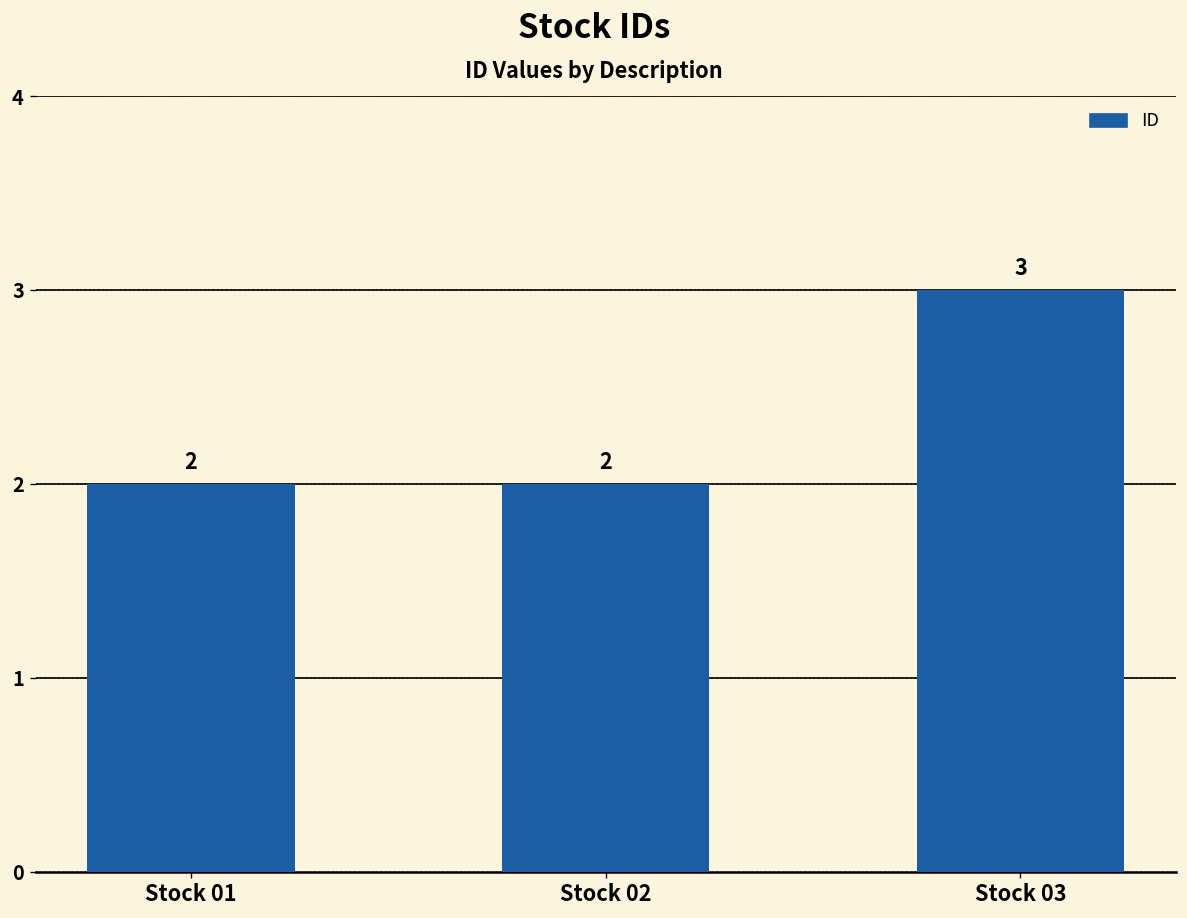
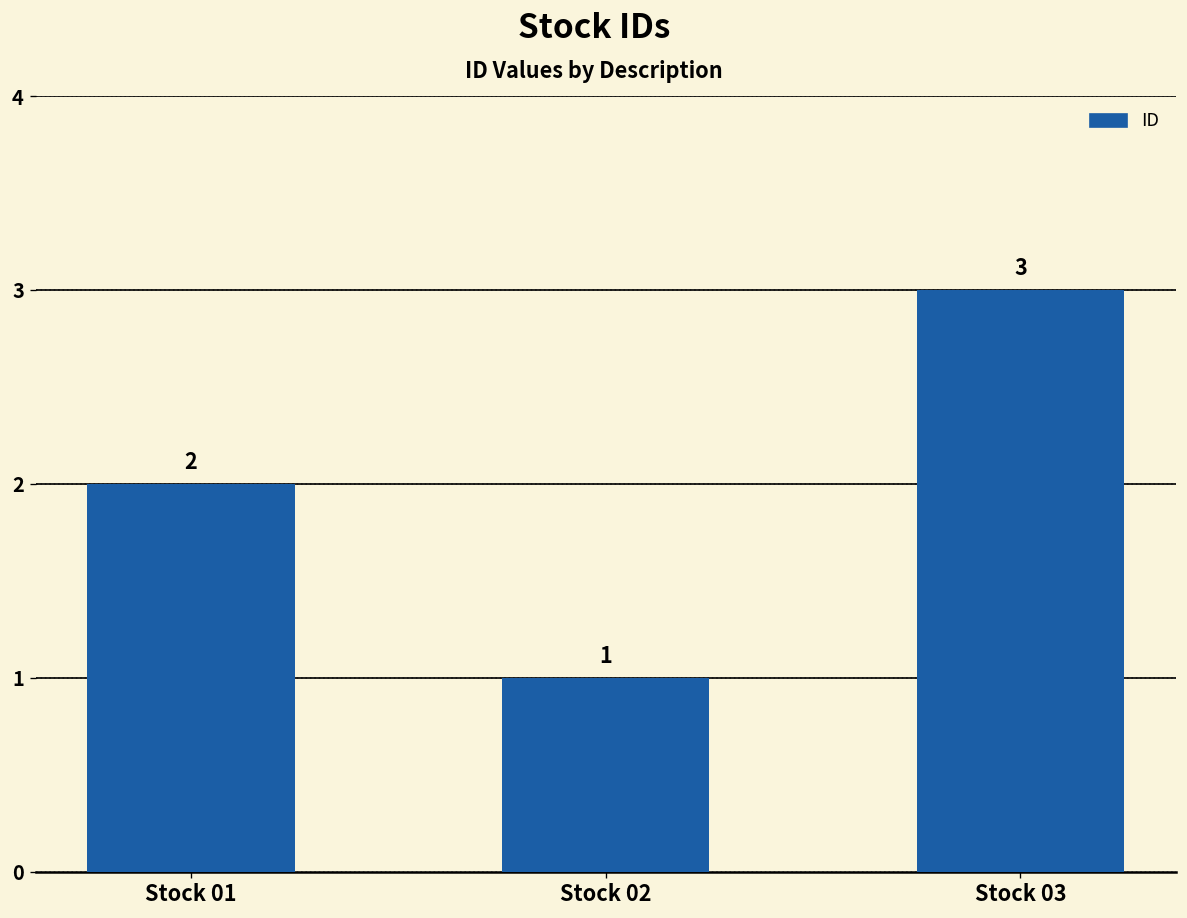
Stock 02: 2 -> 1
